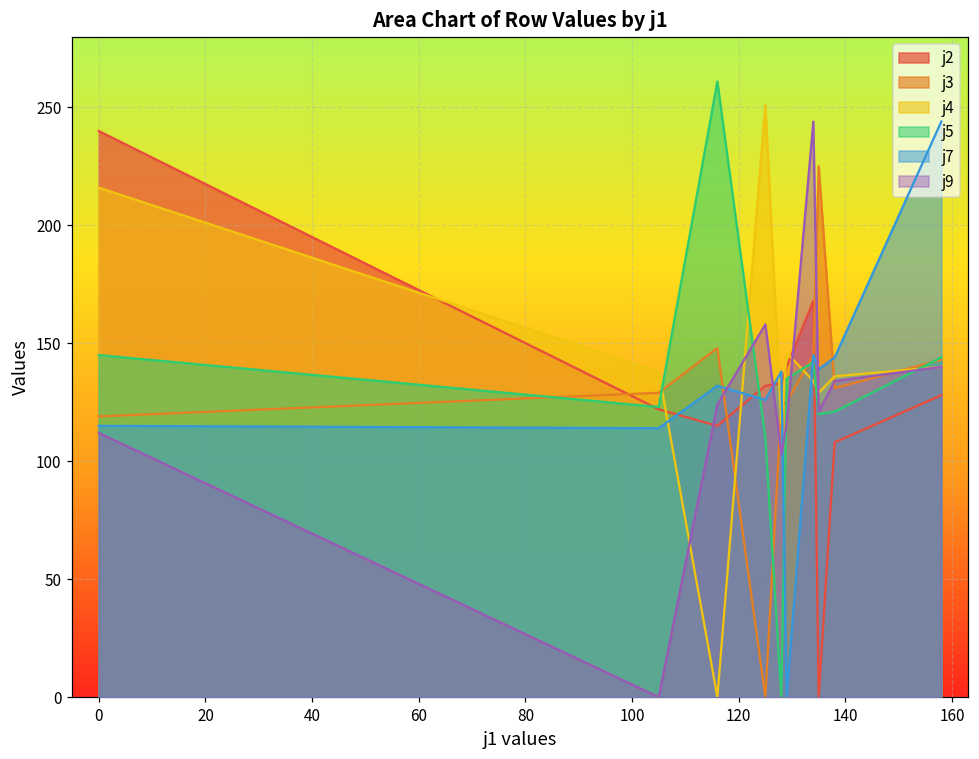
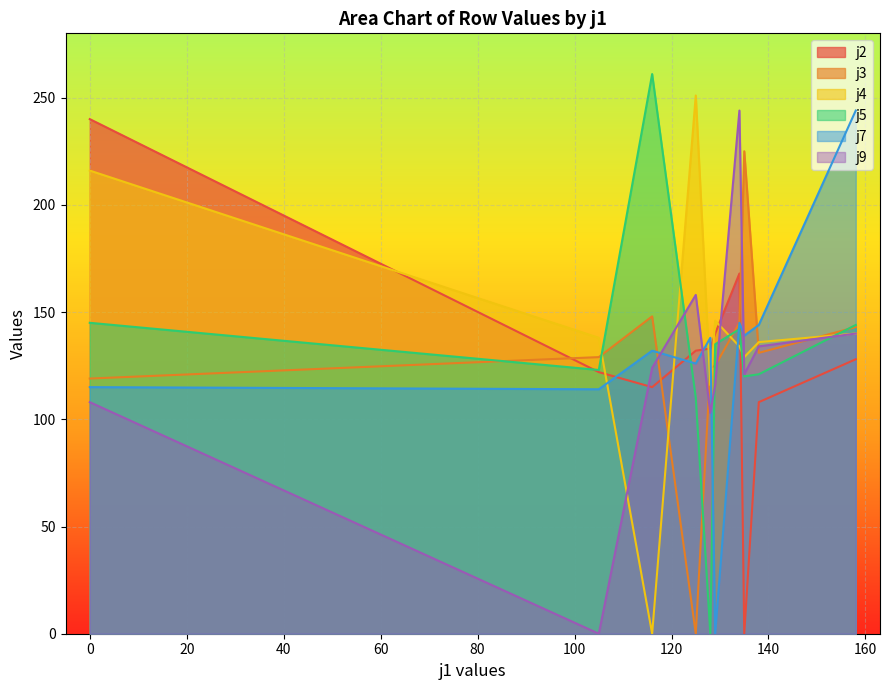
j9, 0: 112 -> 108
